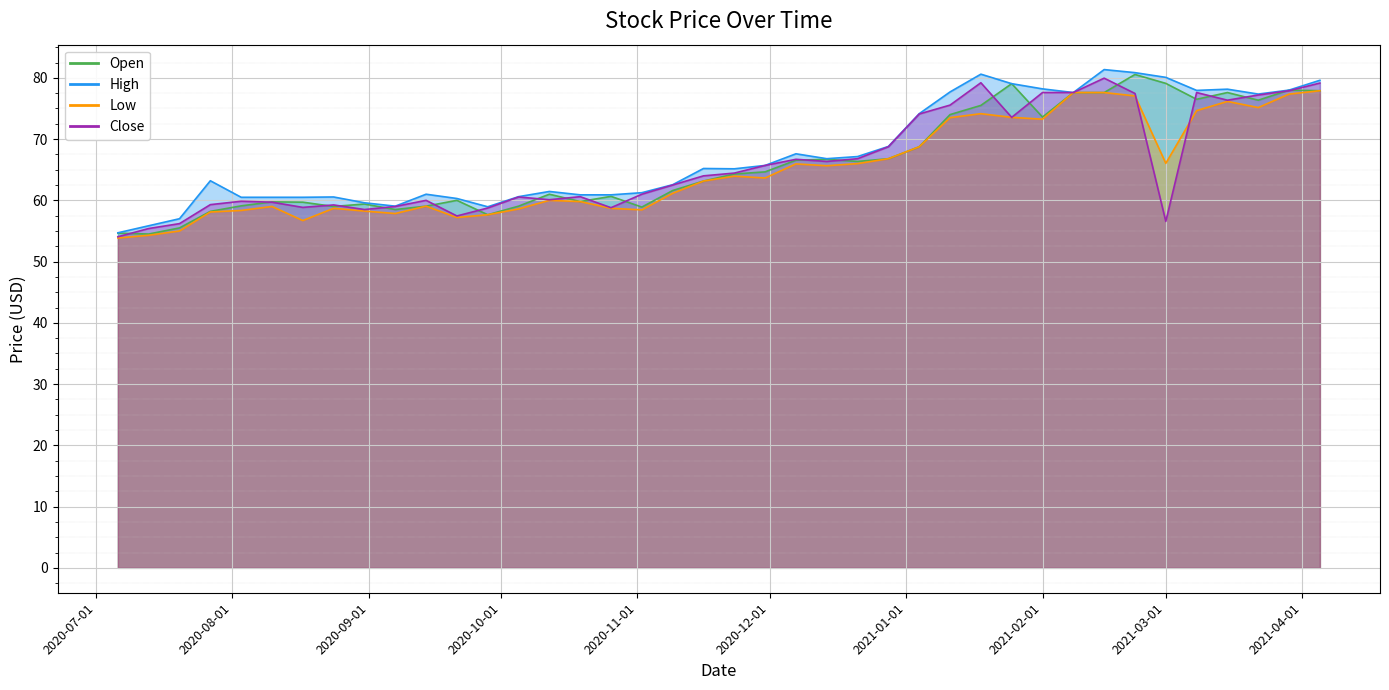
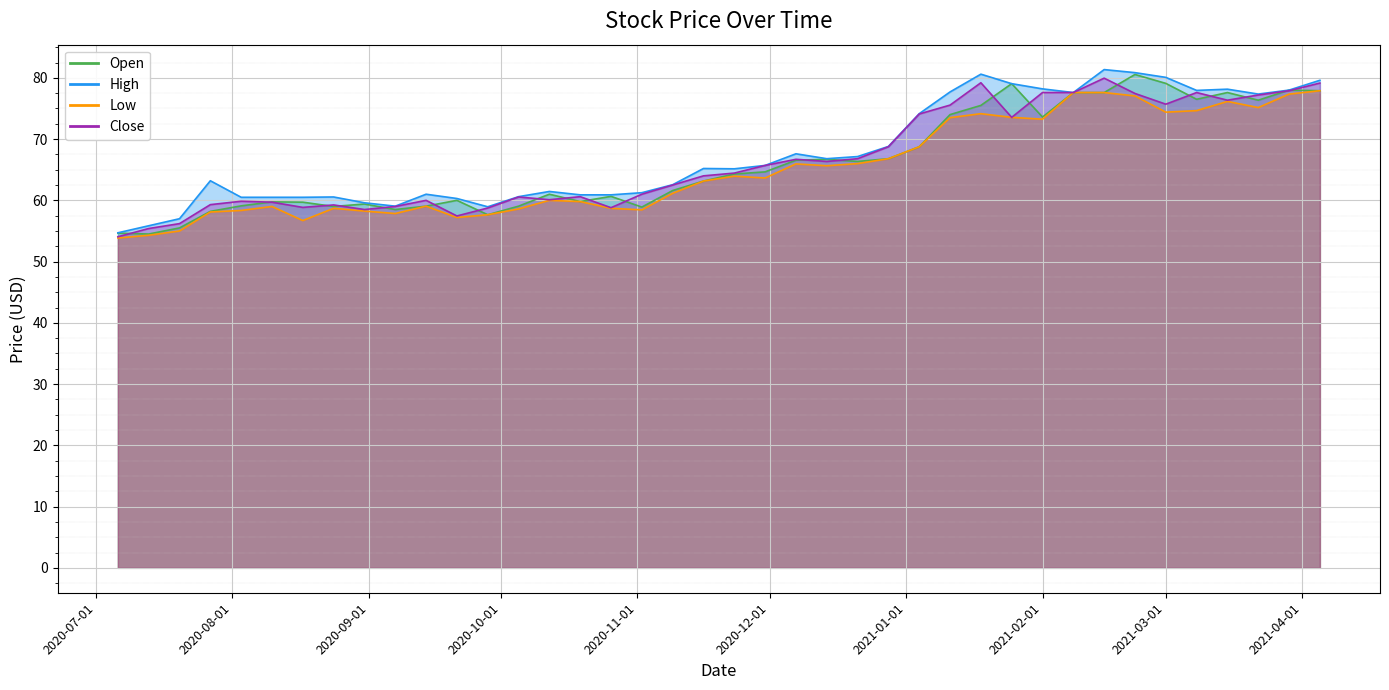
Low, 2021-03-01: 66 -> 74
Close, 2021-03-01: 57 -> 76
